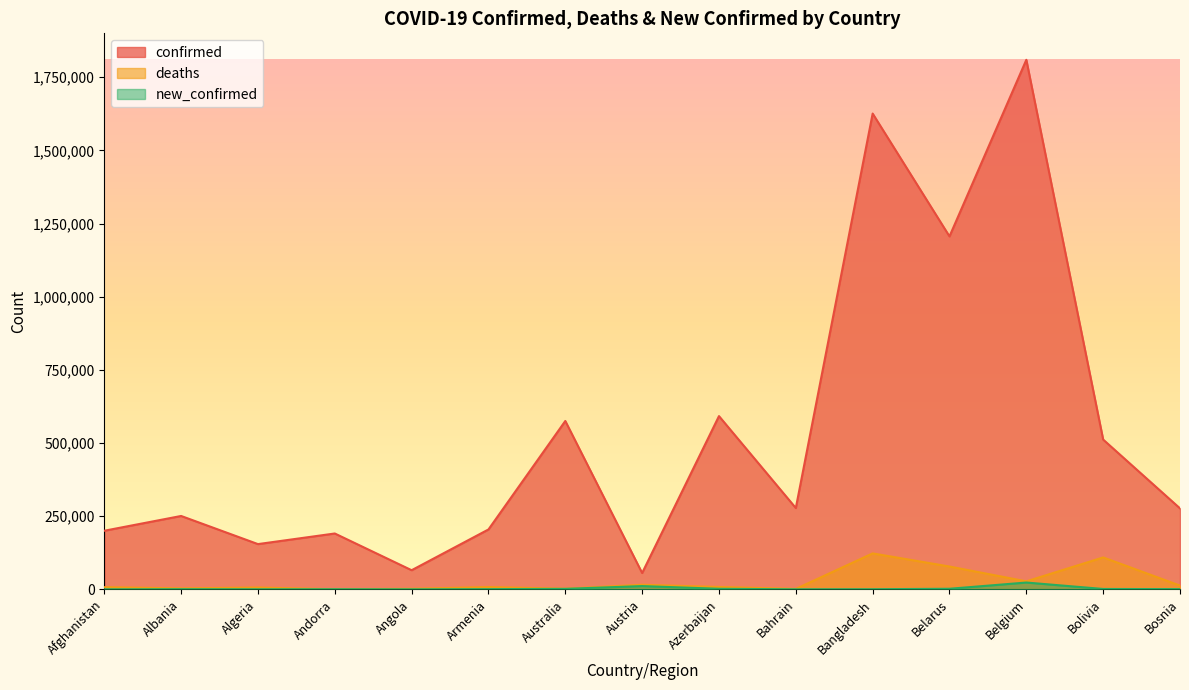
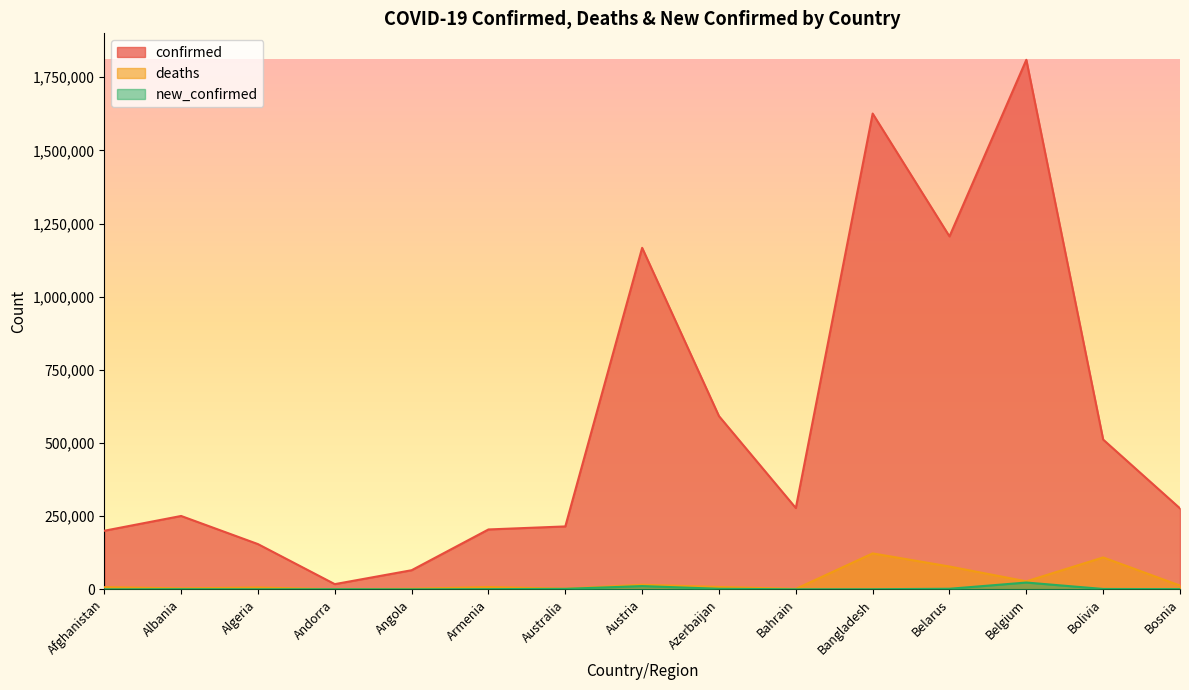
confirmed, Andorra: 190,000 -> 20,000
confirmed, Australia: 580,000 -> 210,000
confirmed, Austria: 60,000 -> 1,170,000
